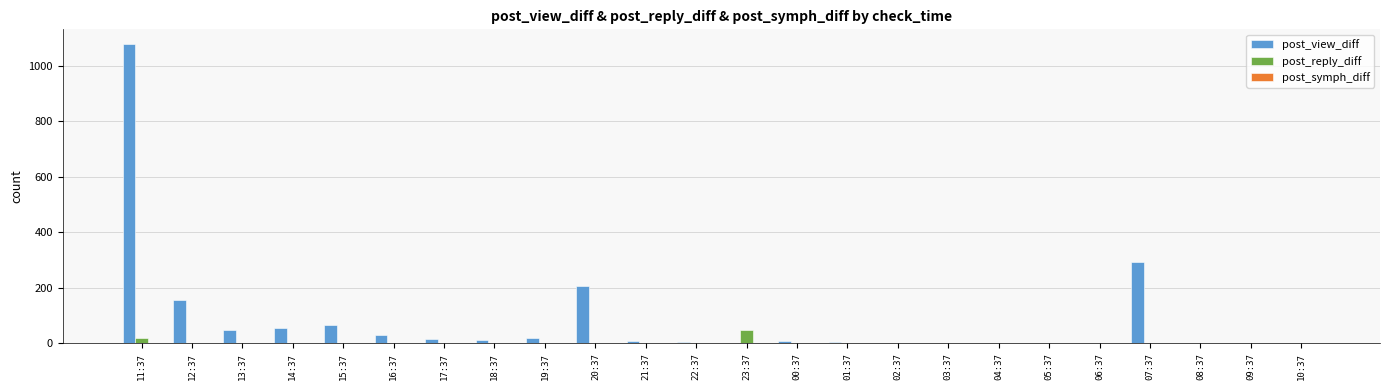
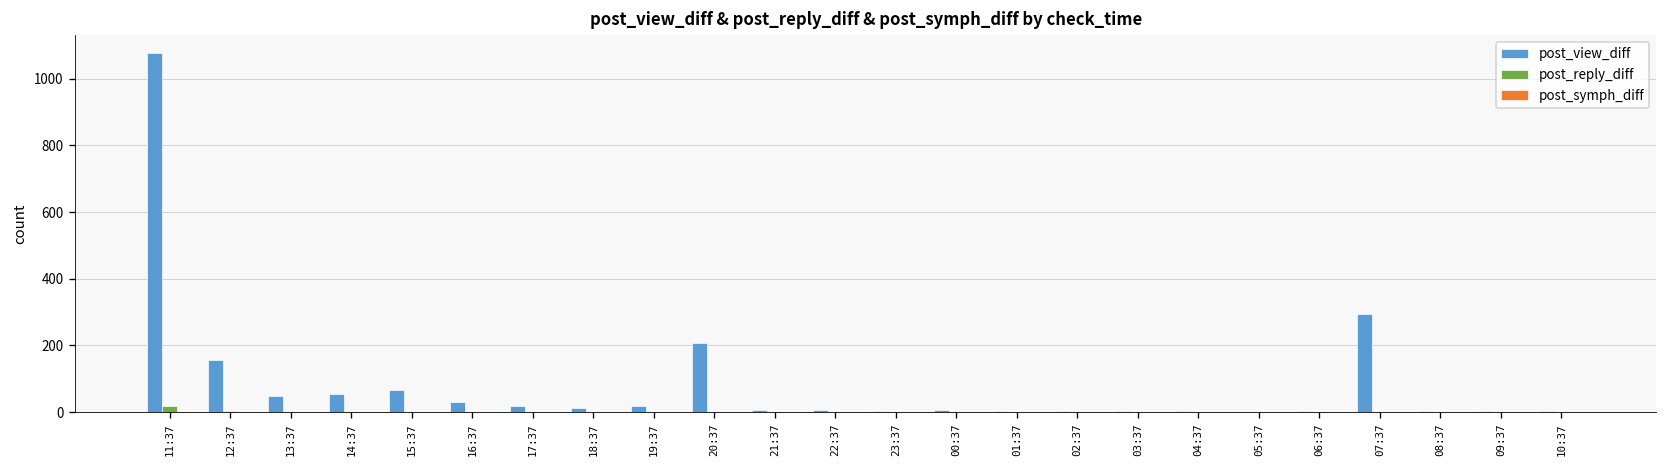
post_reply_diff, 23:37: 50 -> 0
